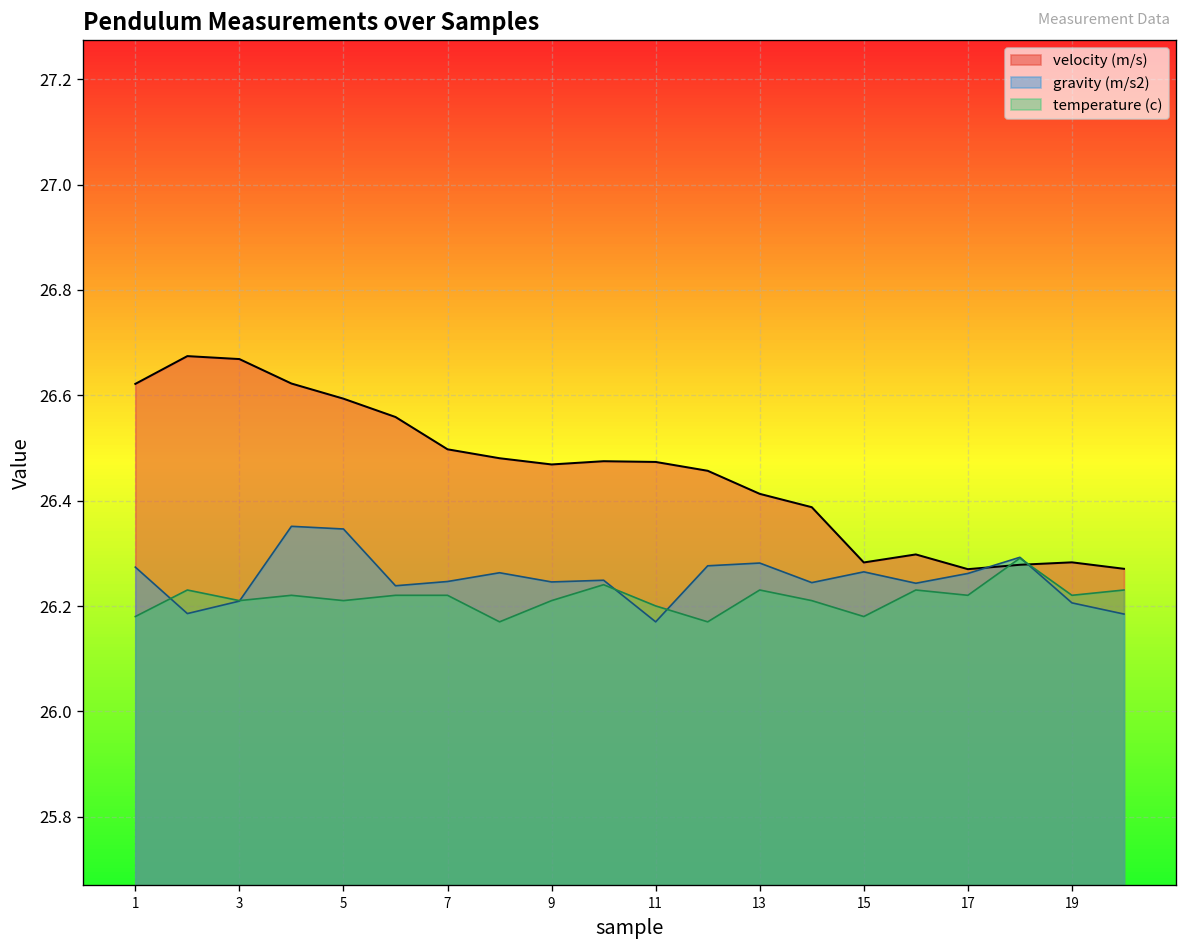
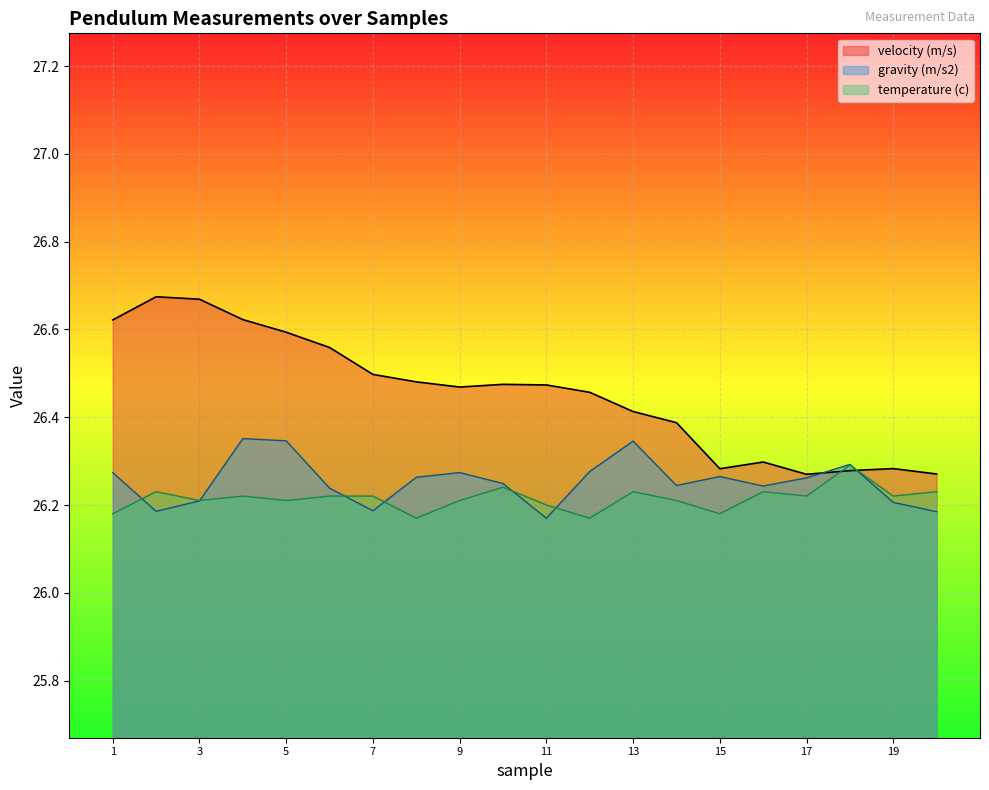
gravity (m/s2), 7: 26.25 -> 26.19
gravity (m/s2), 9: 26.25 -> 26.27
gravity (m/s2), 13: 26.28 -> 26.35
